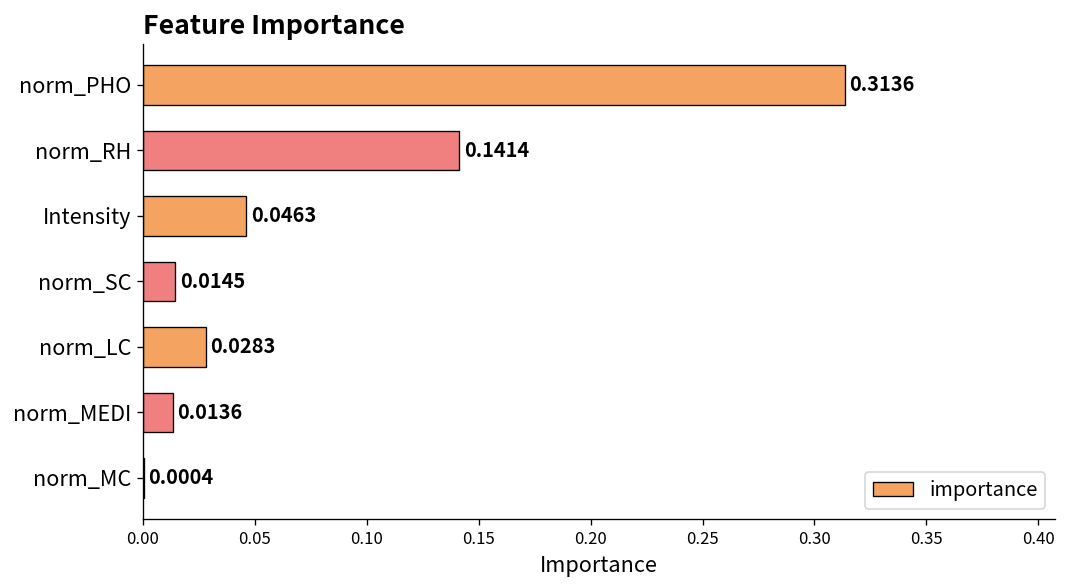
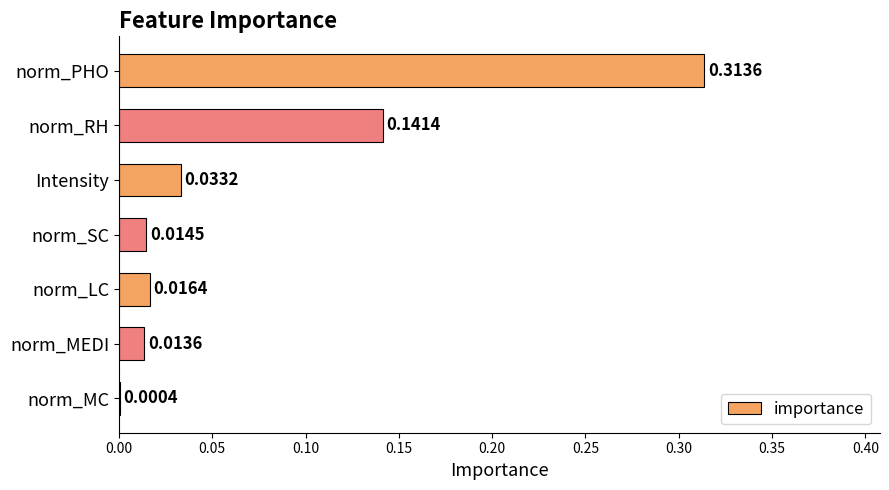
Intensity: 0.0463 -> 0.0332
norm_LC: 0.0283 -> 0.0164
